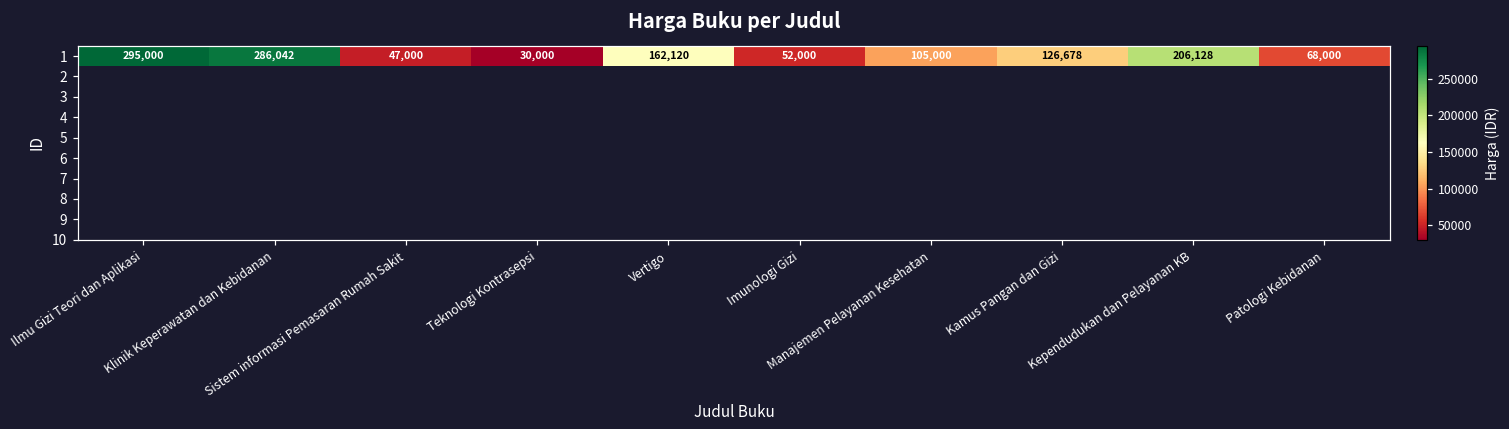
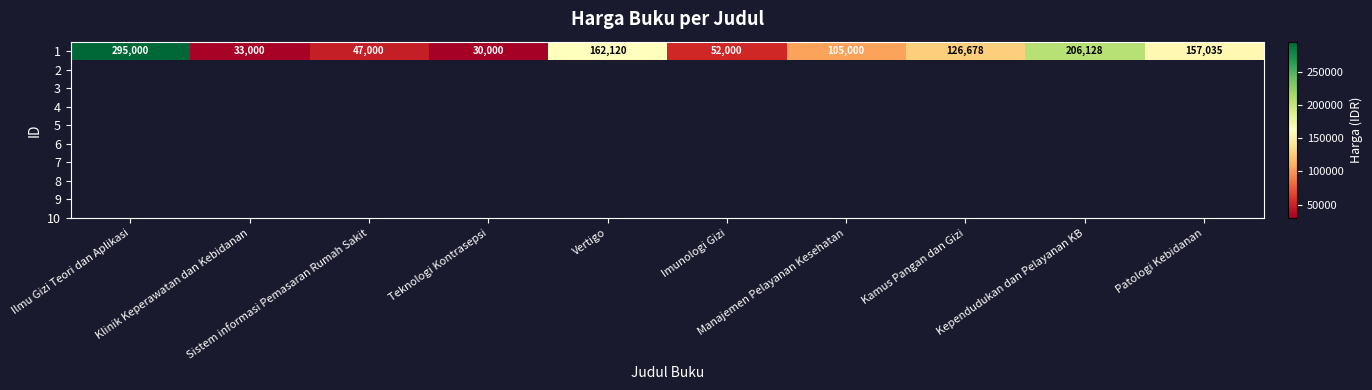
1, Klinik Keperawatan dan Kebidanan: 286,042 -> 33,000
1, Patologi Kebidanan: 68,000 -> 157,035
